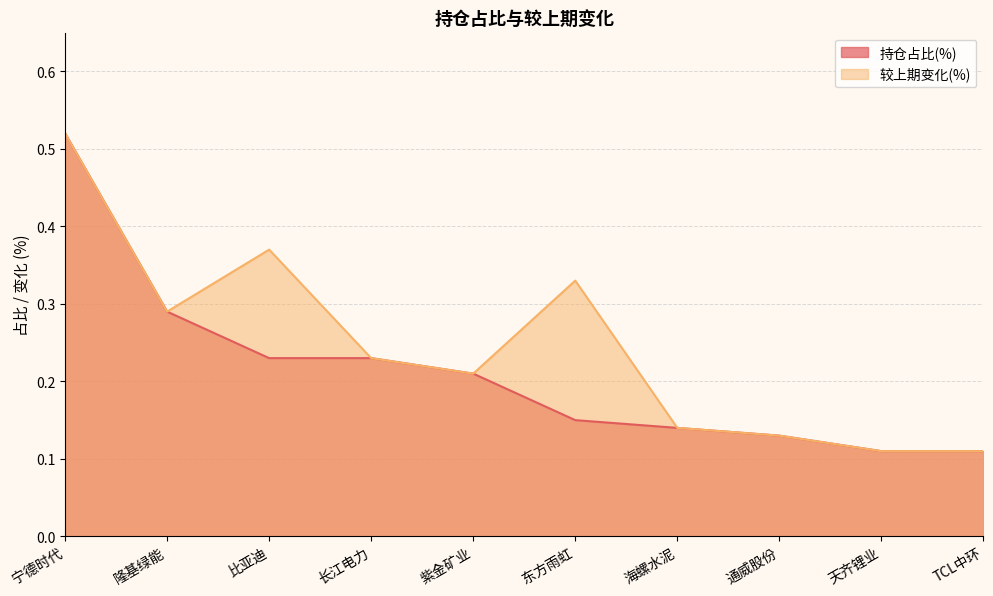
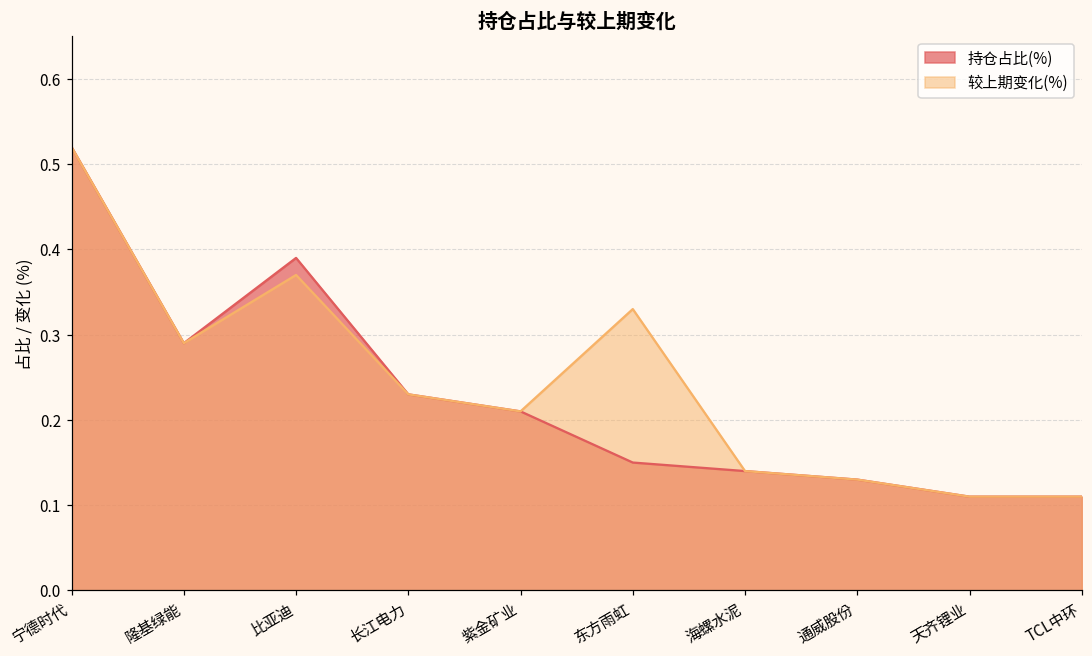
持仓占比(%), 比亚迪: 0.23 -> 0.39
